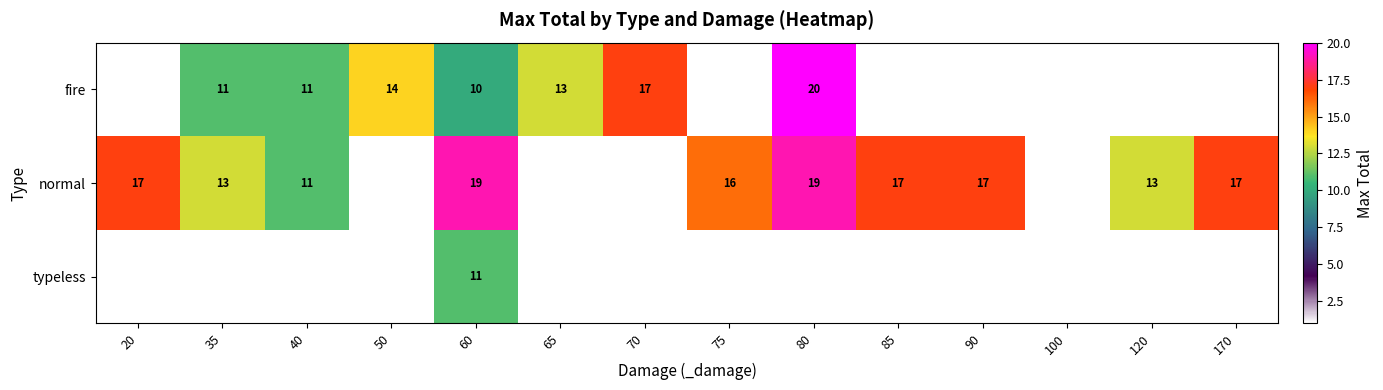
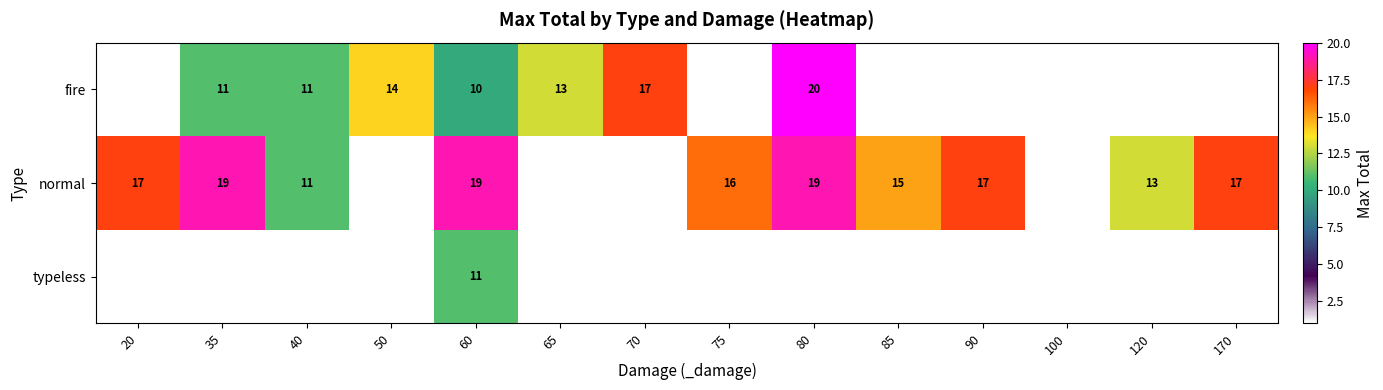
normal, 35: 13 -> 19
normal, 85: 17 -> 15
